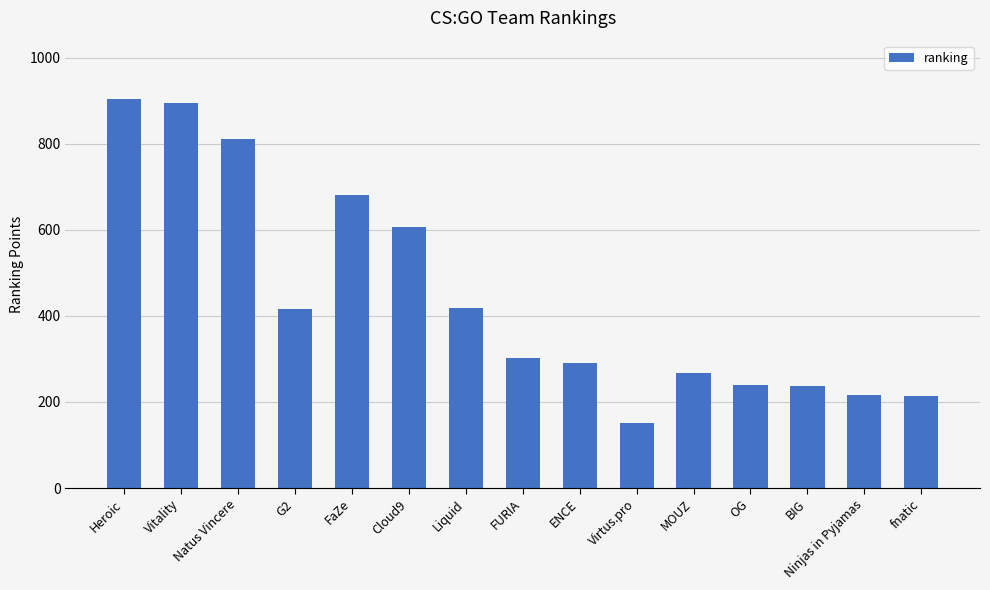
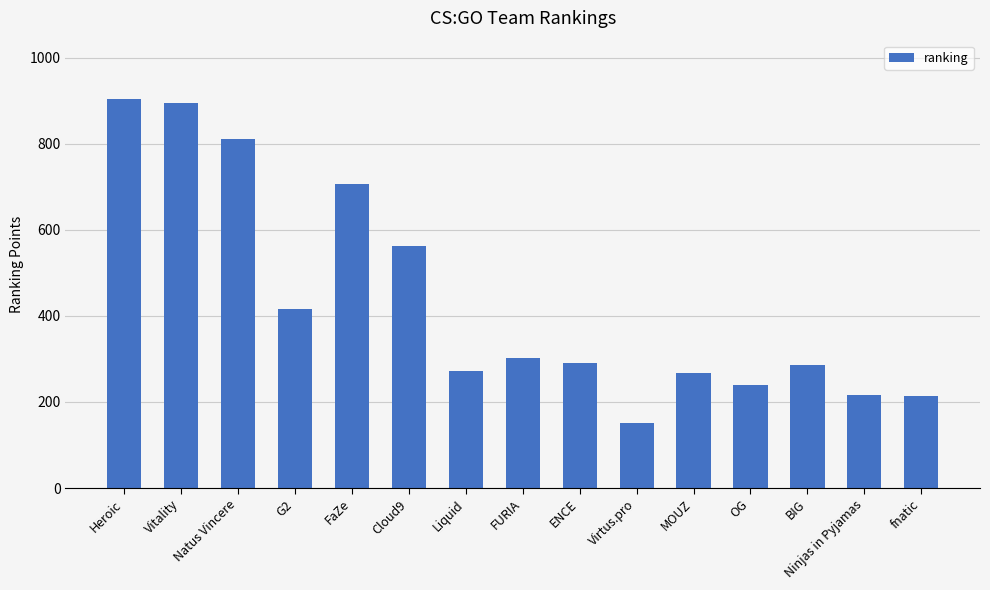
FaZe: 680 -> 710
Cloud9: 610 -> 560
Liquid: 420 -> 270
BIG: 240 -> 290
